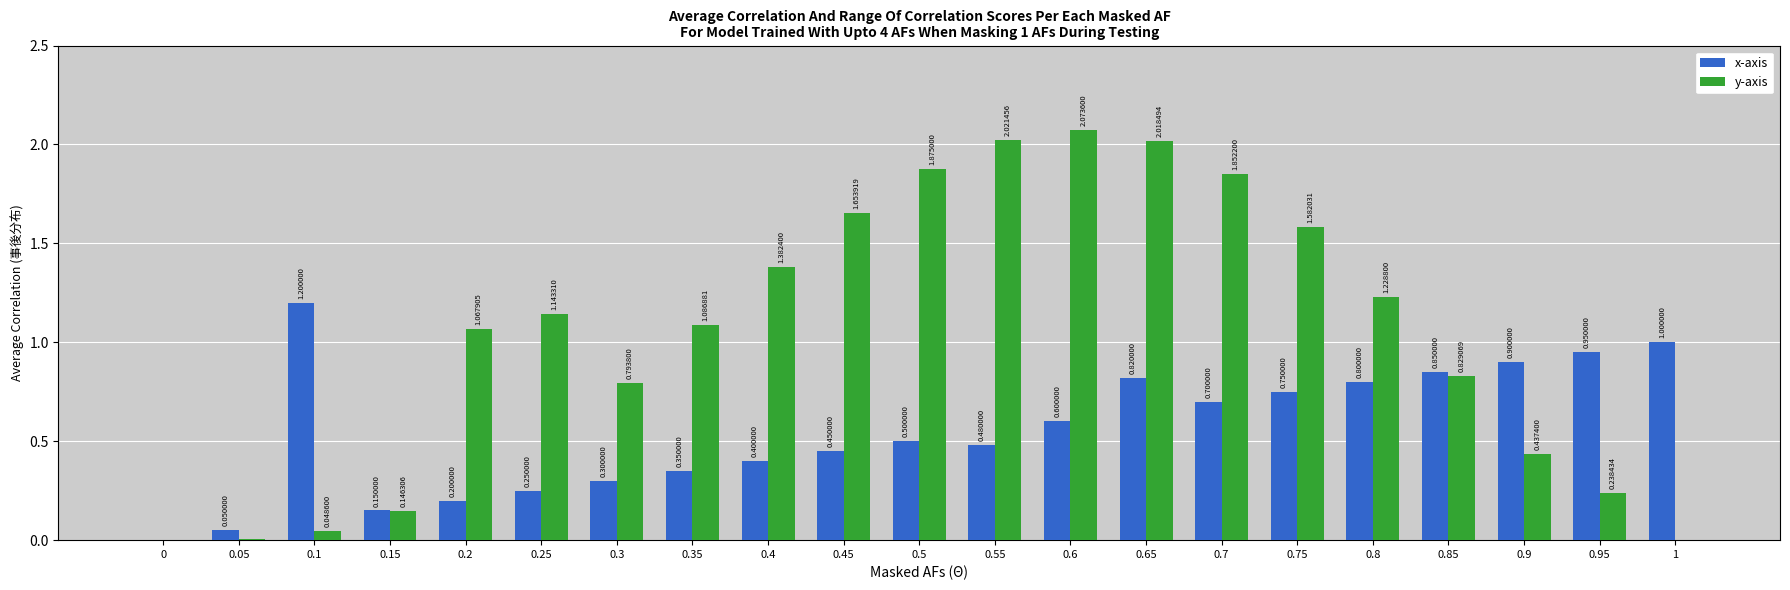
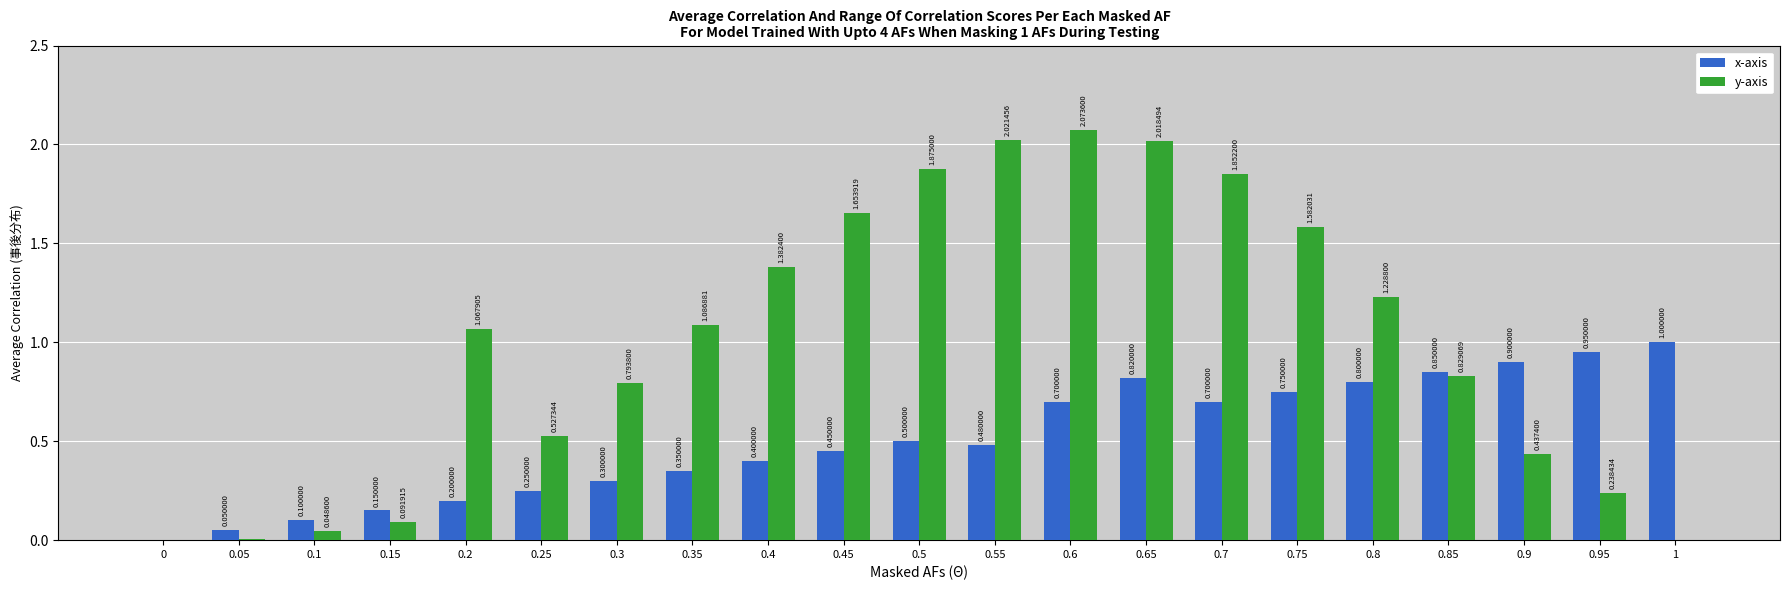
x-axis, 0.1: 1.200000 -> 0.100000
y-axis, 0.15: 0.146306 -> 0.091915
y-axis, 0.25: 1.143310 -> 0.527344
x-axis, 0.6: 0.600000 -> 0.700000
